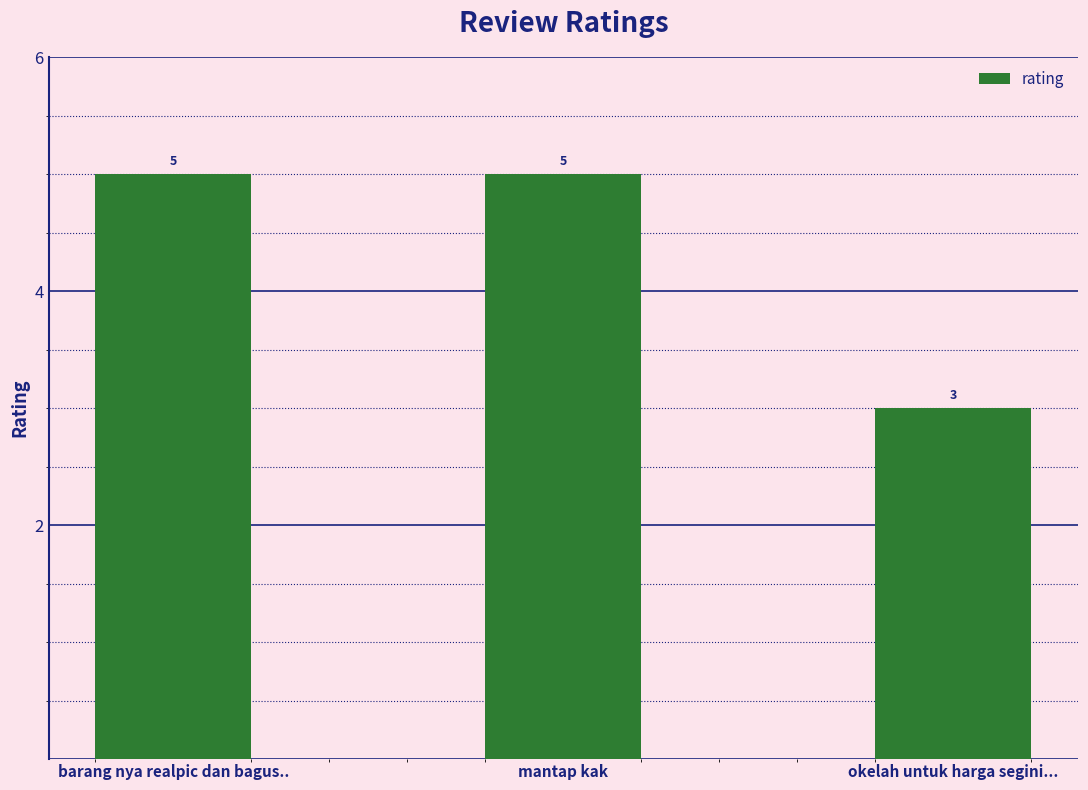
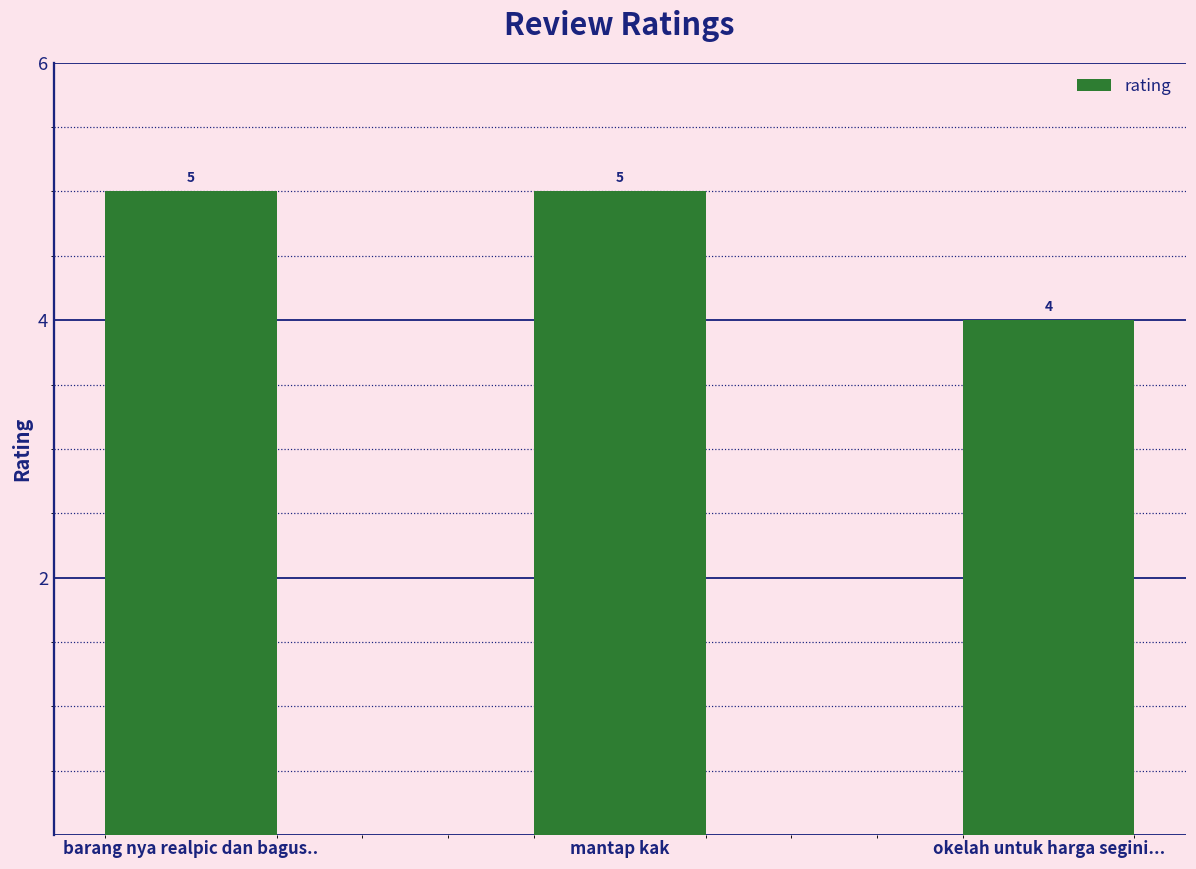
okelah untuk harga segini...: 3 -> 4
